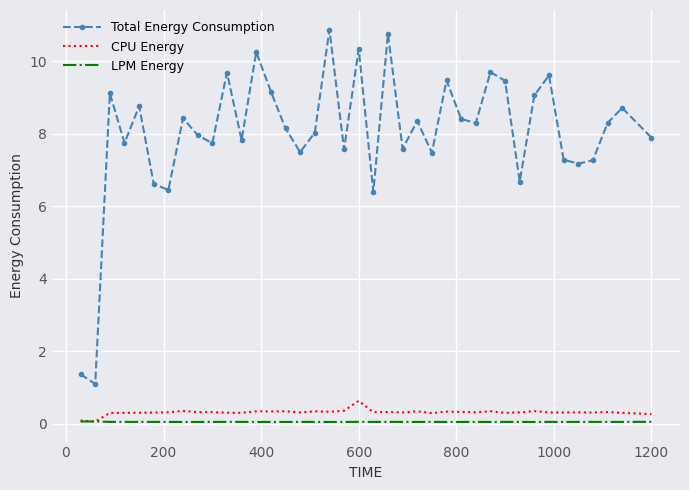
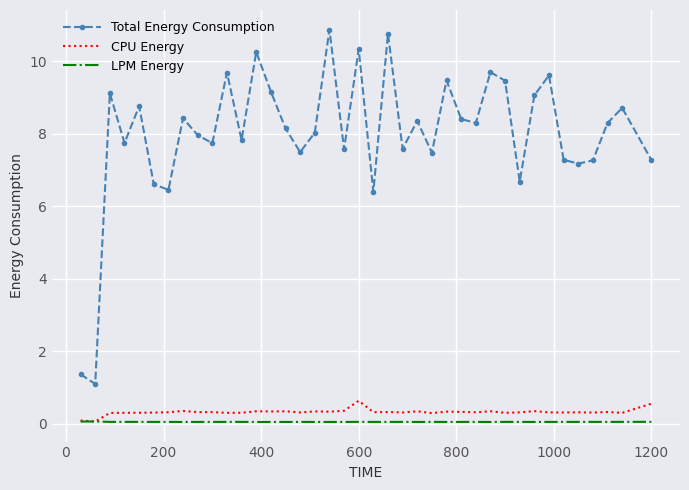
Total Energy Consumption, 1200: 7.9 -> 7.3
CPU Energy, 1200: 0.3 -> 0.5
